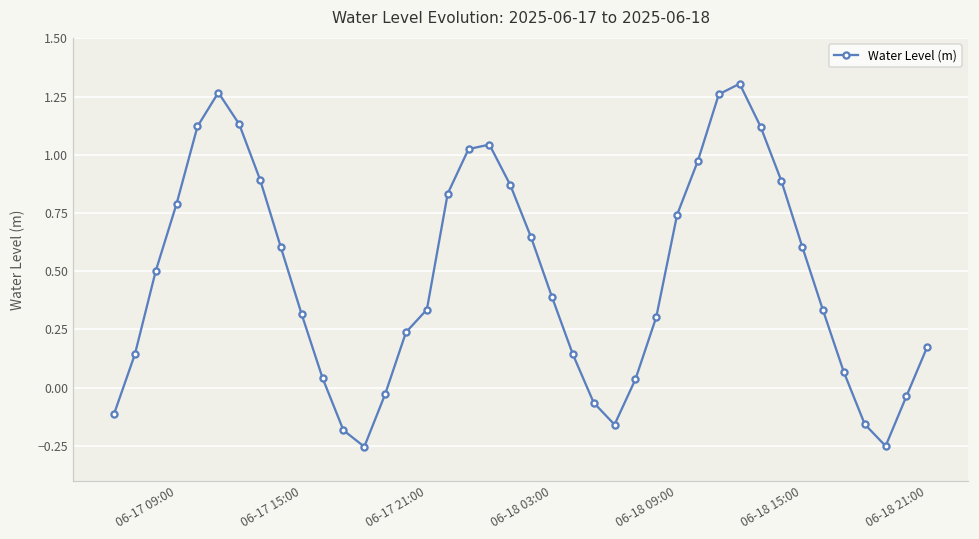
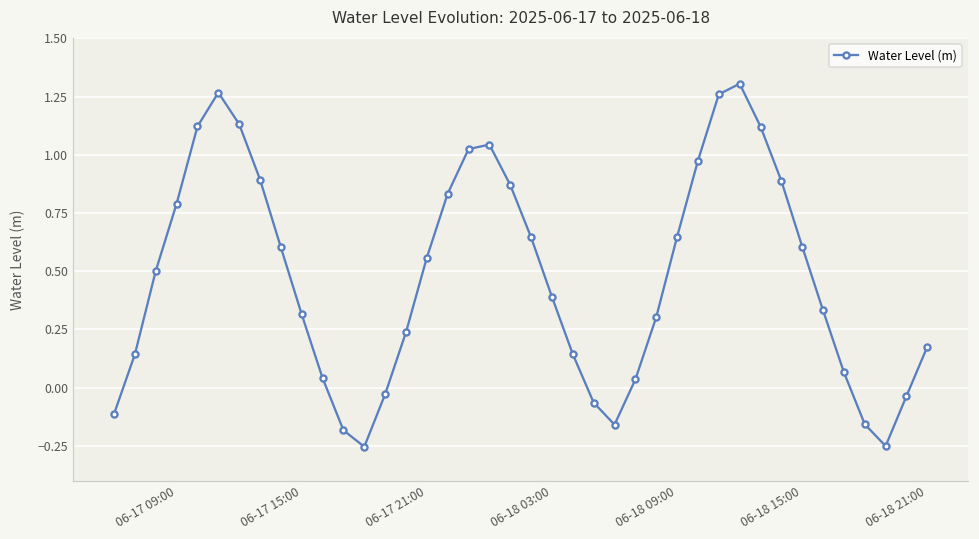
06-17 21:00: 0.34 -> 0.56
06-18 09:00: 0.74 -> 0.65
